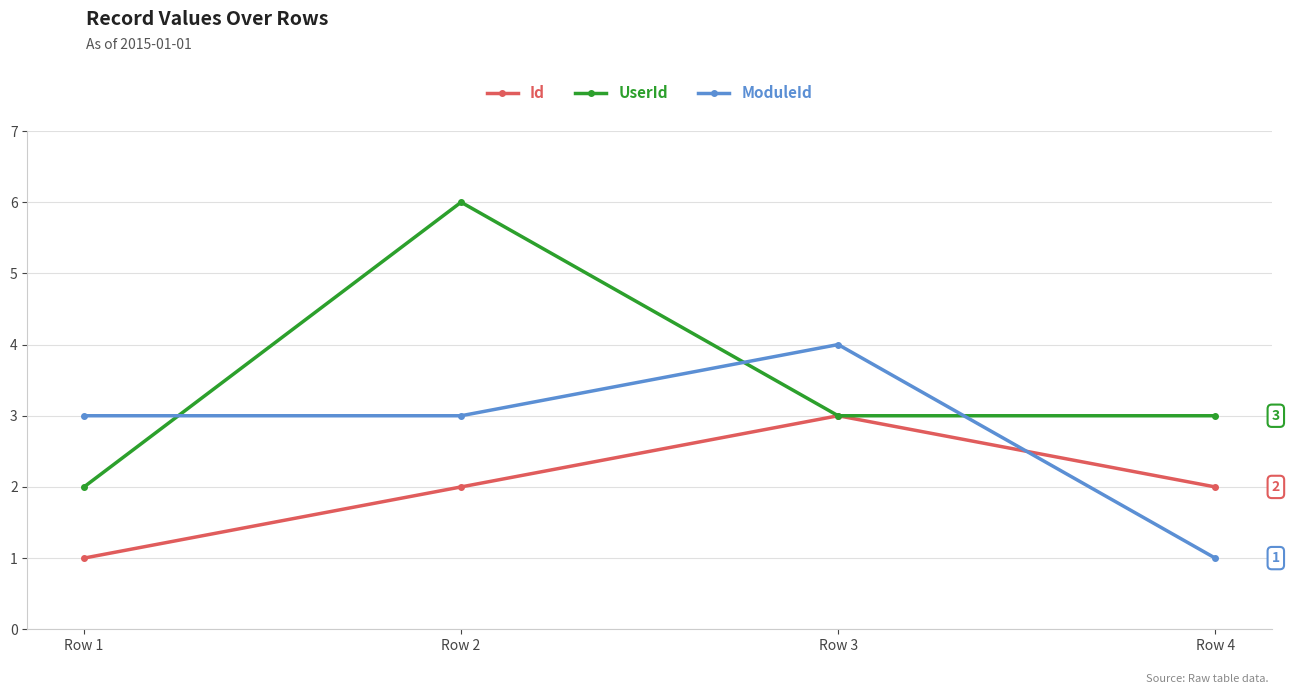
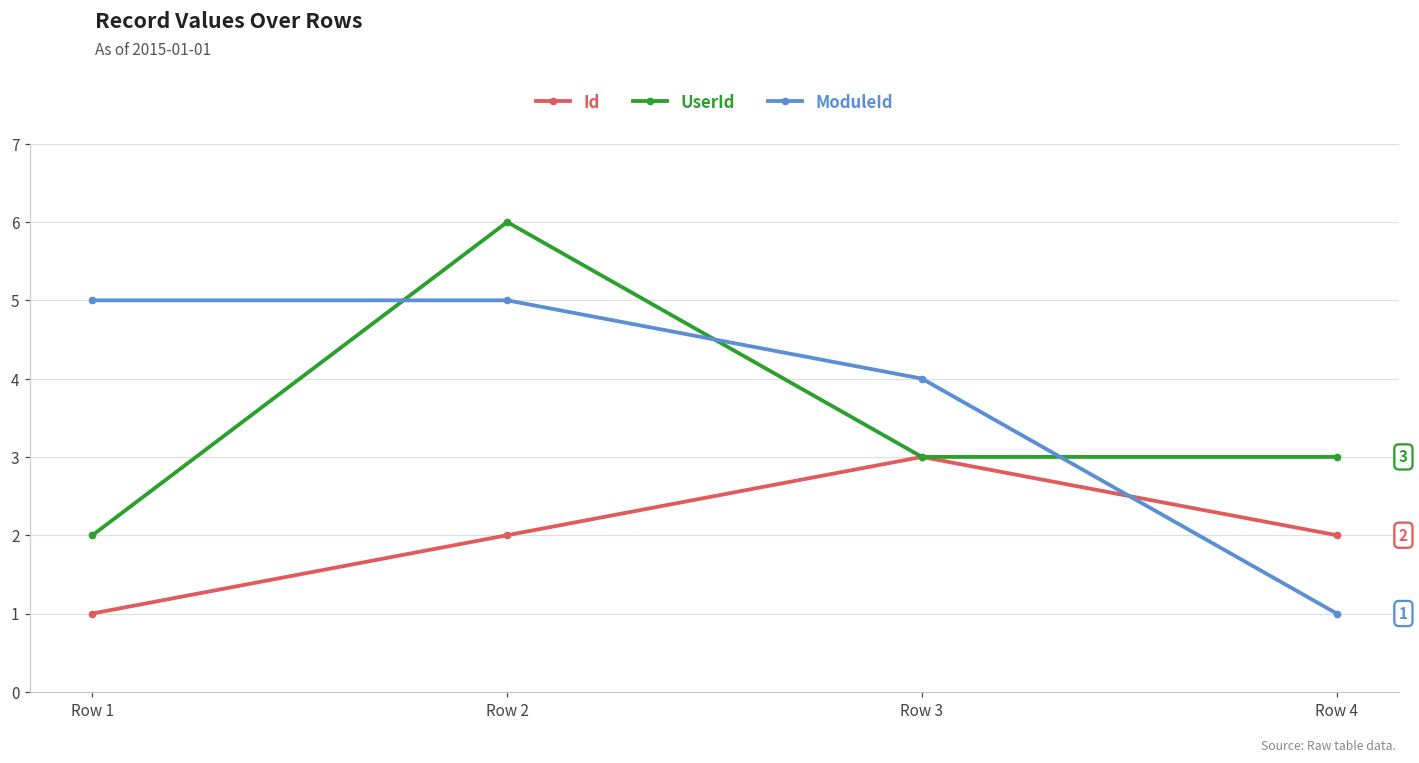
ModuleId, Row 1: 3 -> 5
ModuleId, Row 2: 3 -> 5
